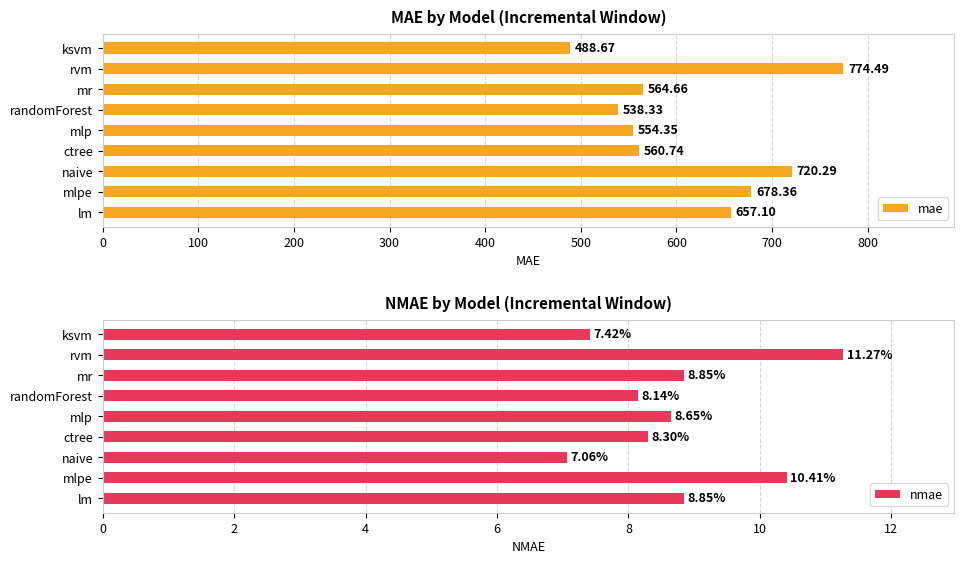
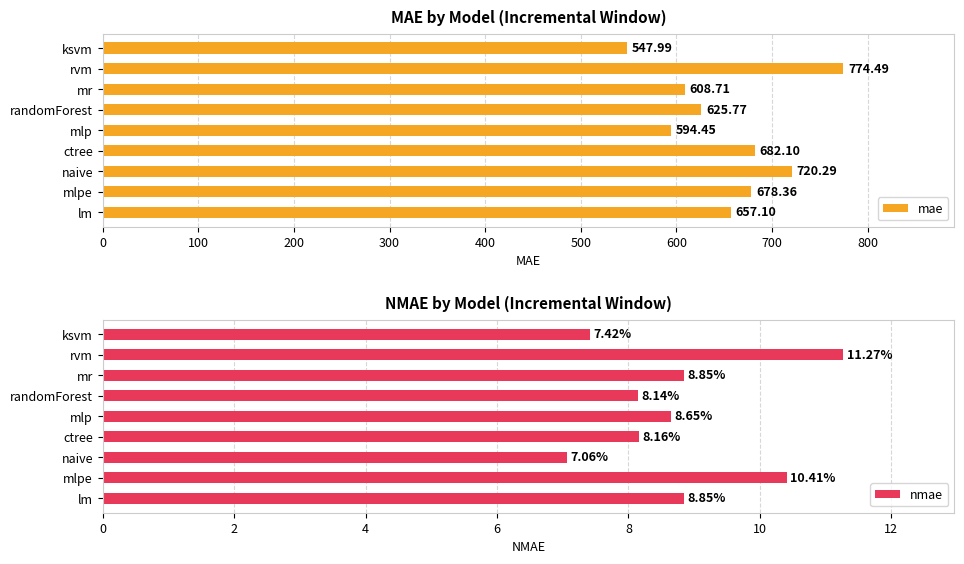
MAE by Model (Incremental Window), ksvm: 488.67 -> 547.99
MAE by Model (Incremental Window), mr: 564.66 -> 608.71
MAE by Model (Incremental Window), randomForest: 538.33 -> 625.77
MAE by Model (Incremental Window), mlp: 554.35 -> 594.45
MAE by Model (Incremental Window), ctree: 560.74 -> 682.10
NMAE by Model (Incremental Window), ctree: 8.30% -> 8.16%
